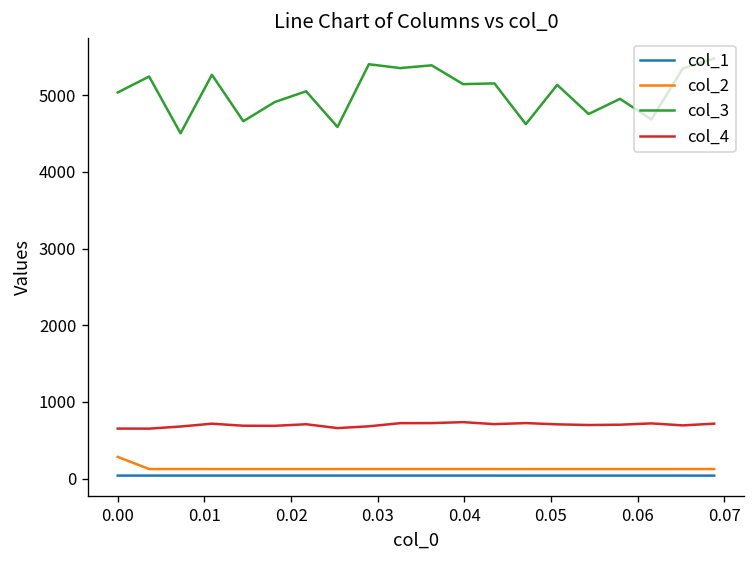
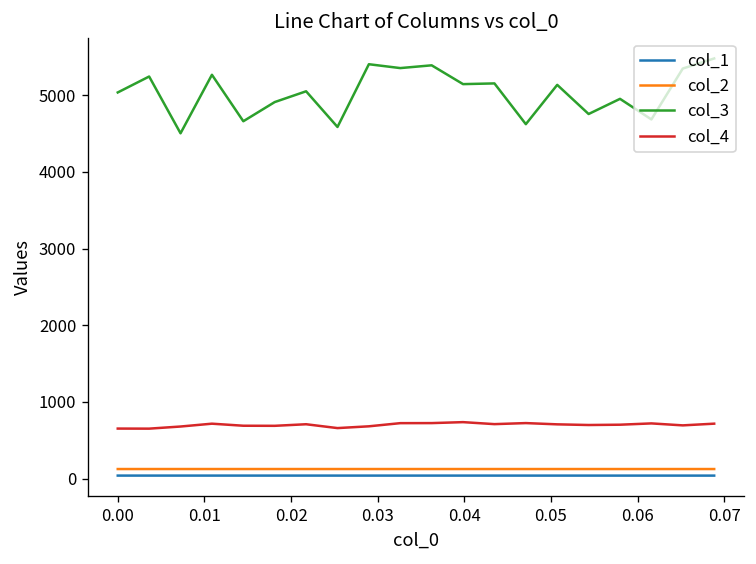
col_2, 0.00: 300 -> 100
